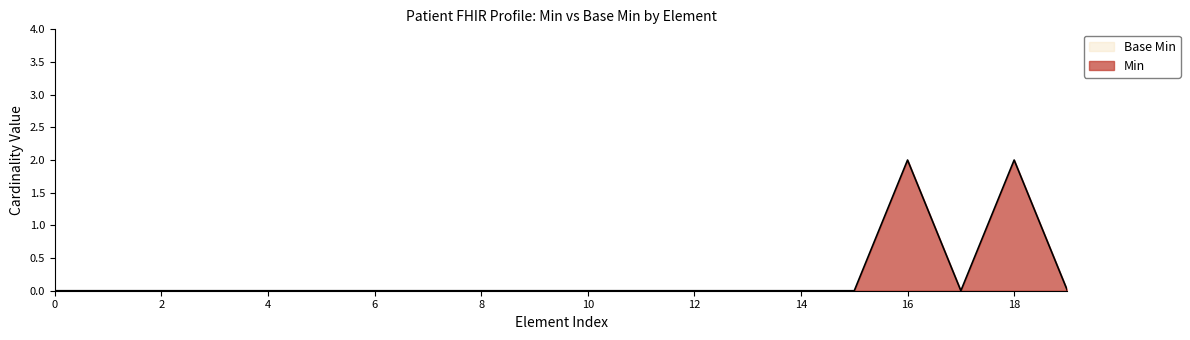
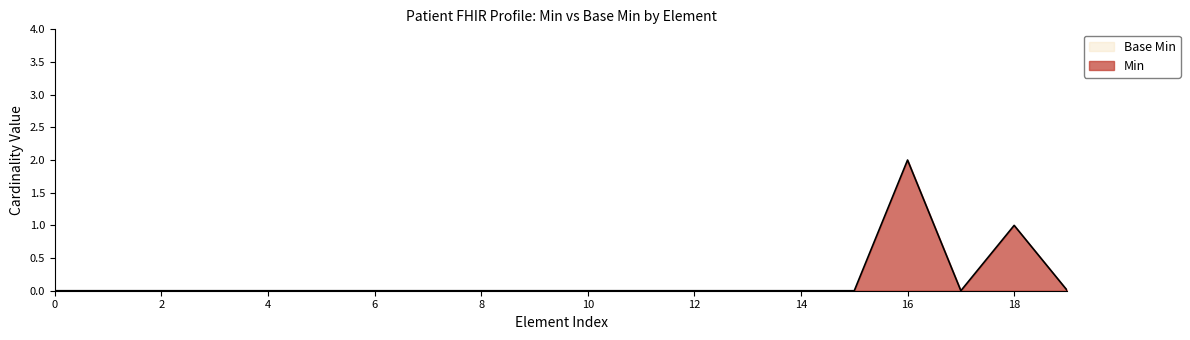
Min, 18: 2 -> 1
